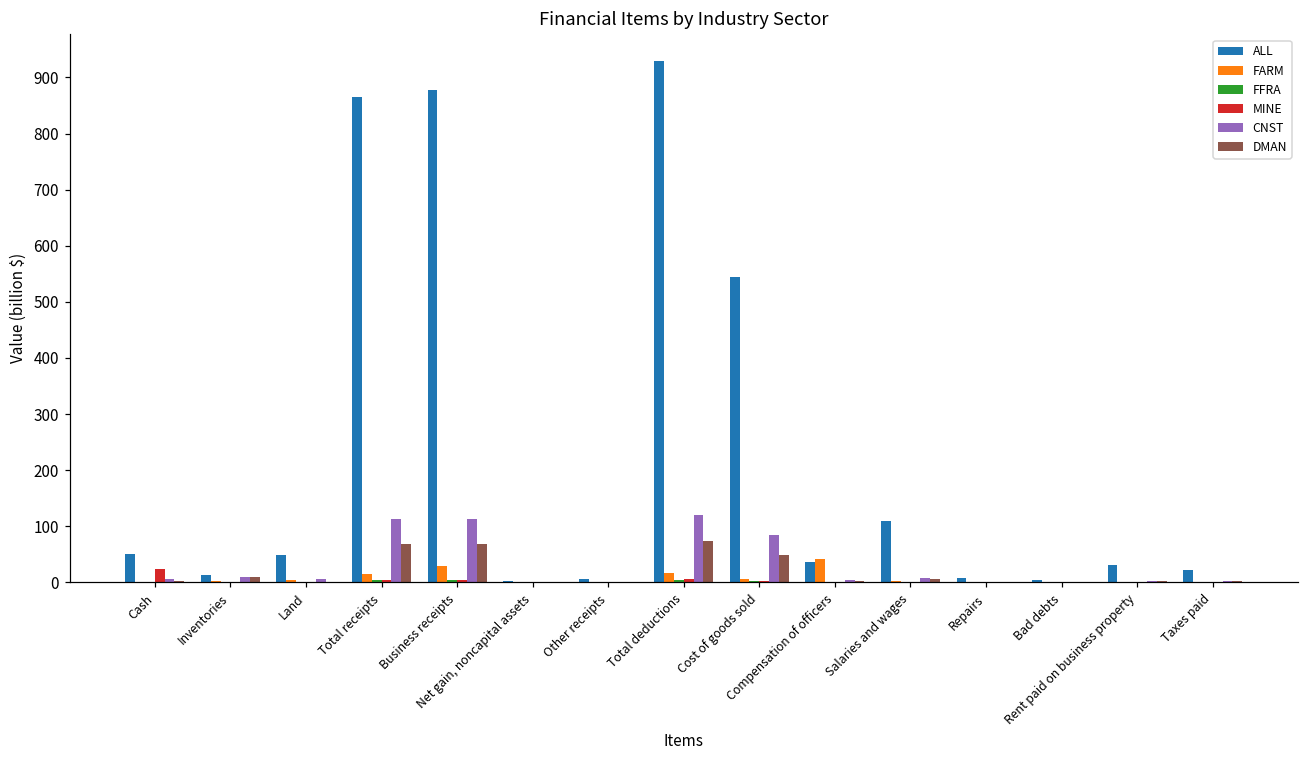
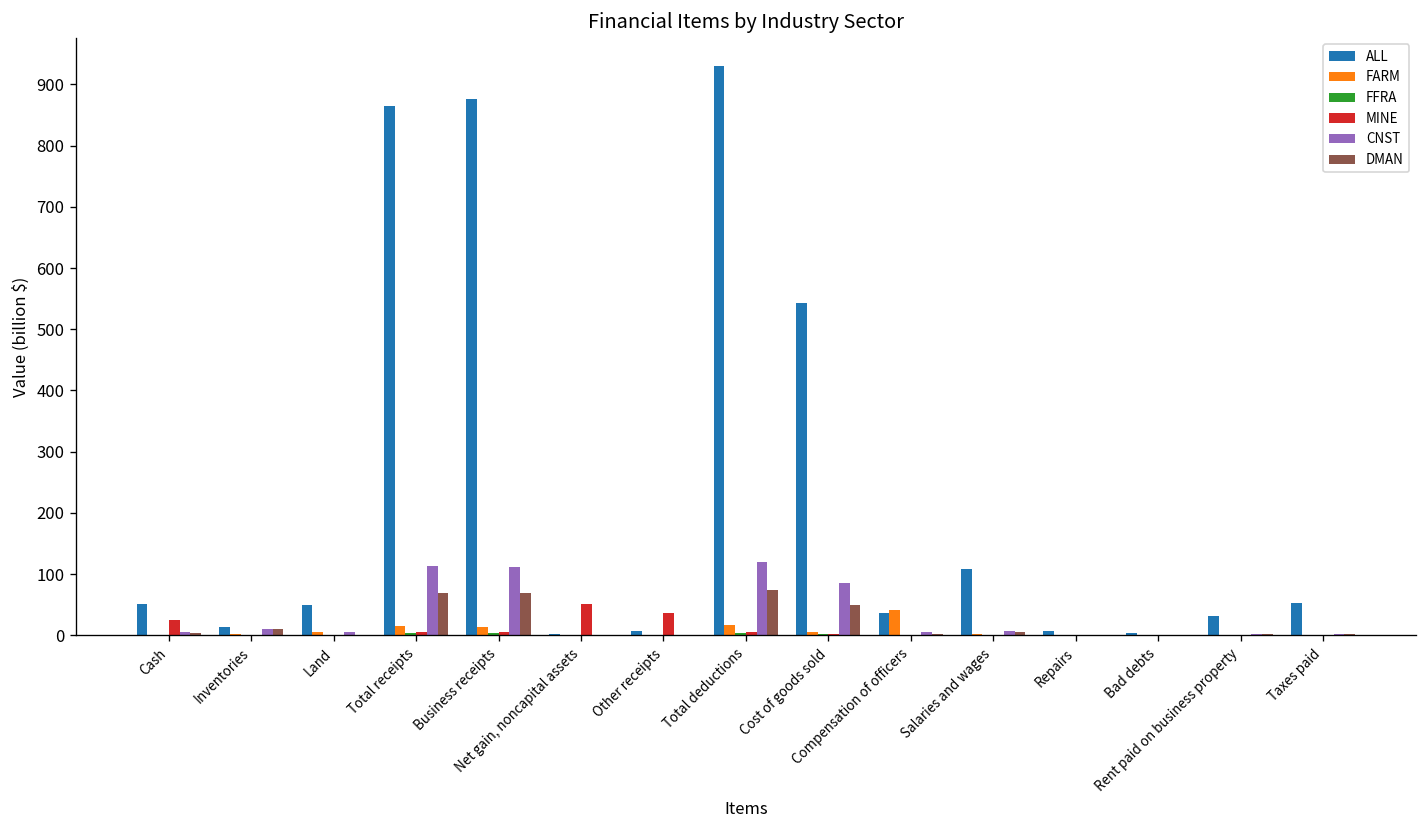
FARM, Business receipts: 30 -> 10
MINE, Net gain, noncapital assets: 0 -> 50
MINE, Other receipts: 0 -> 40
ALL, Taxes paid: 20 -> 50
